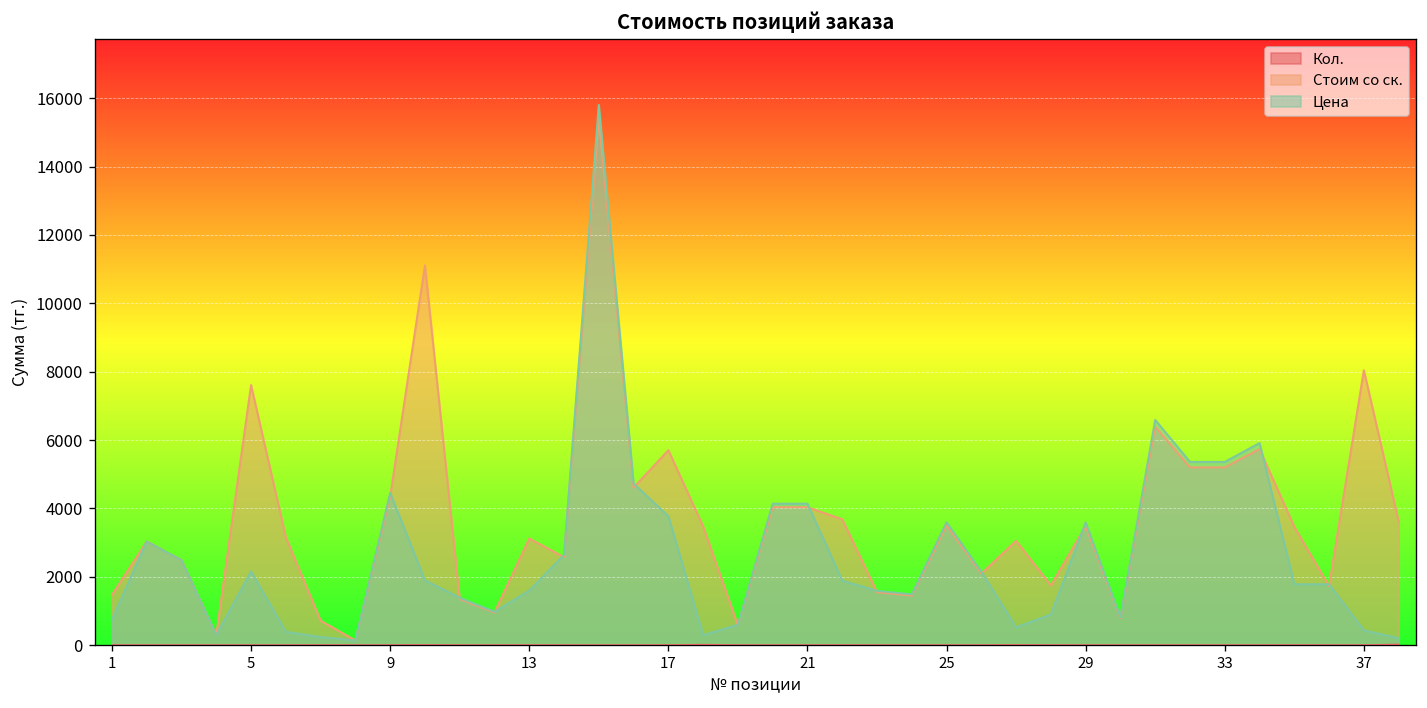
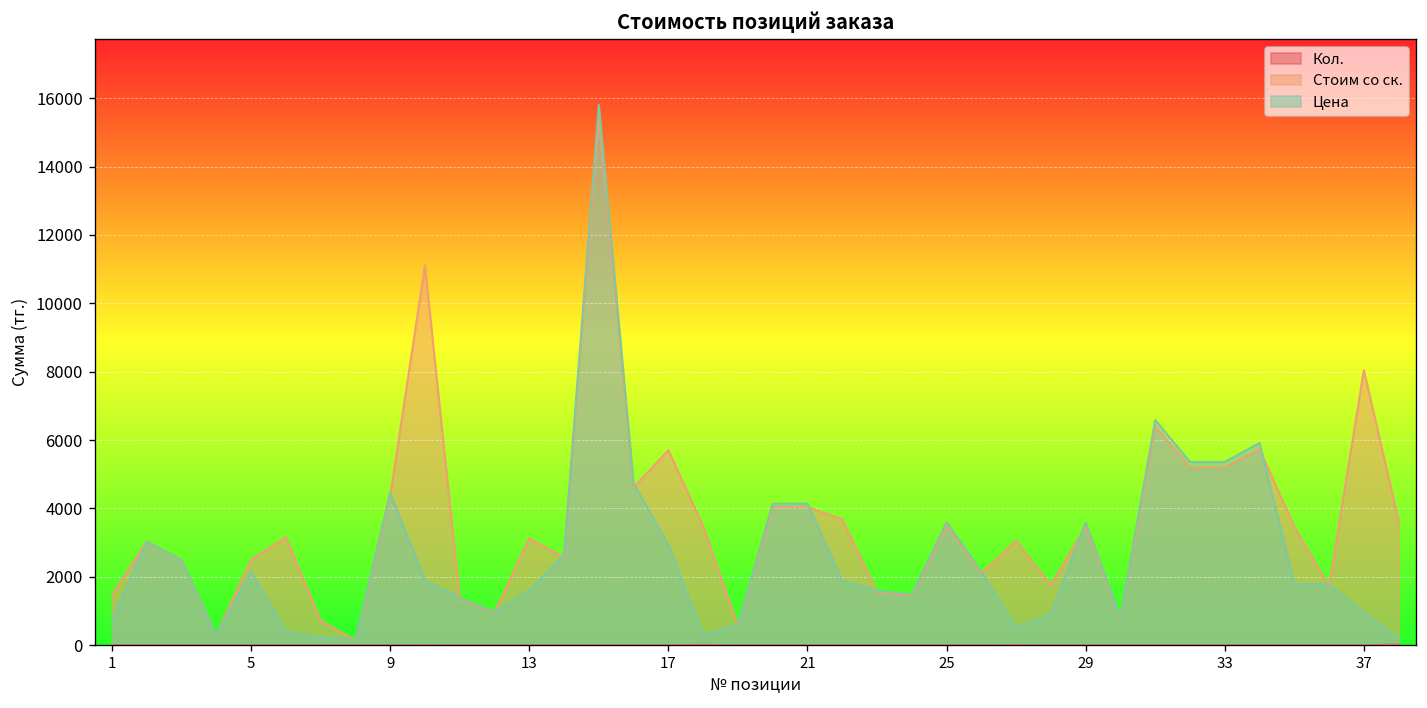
Стоим со ск., 5: 7600 -> 2500
Цена, 17: 3800 -> 2900
Цена, 37: 400 -> 900
